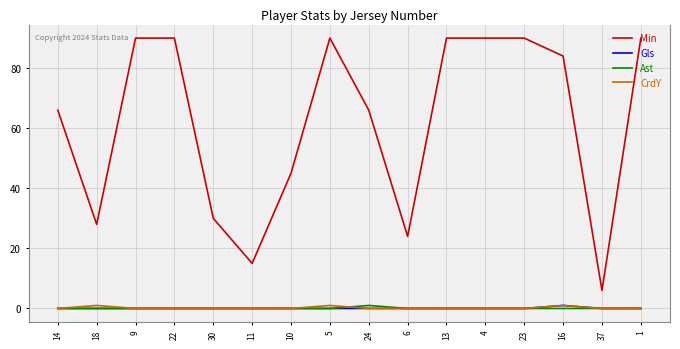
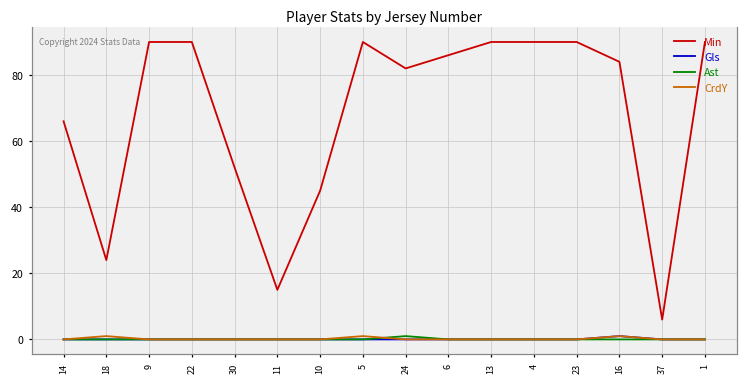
Min, 18: 28 -> 24
Min, 30: 30 -> 52
Min, 24: 66 -> 82
Min, 6: 24 -> 86
